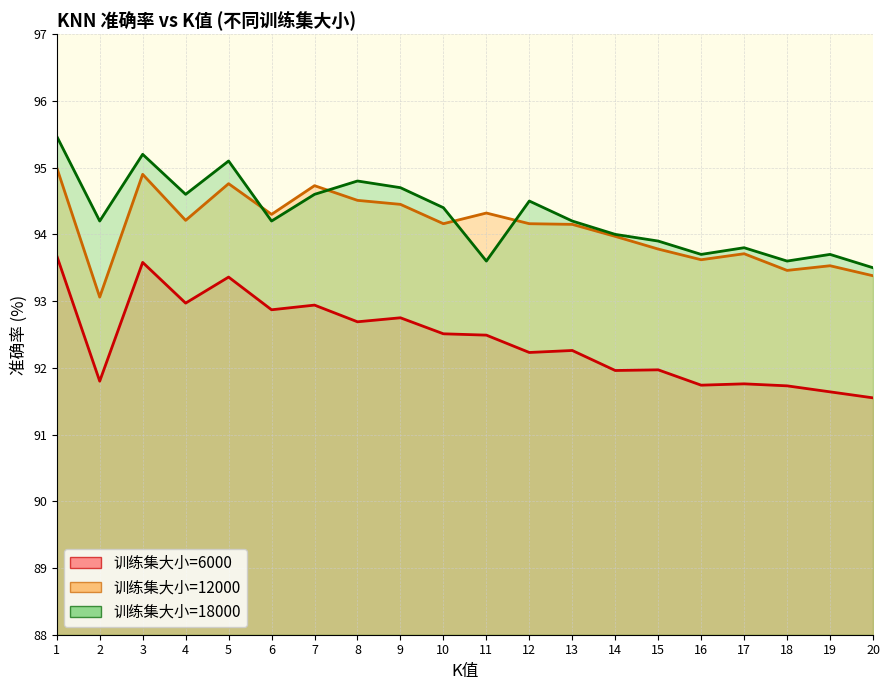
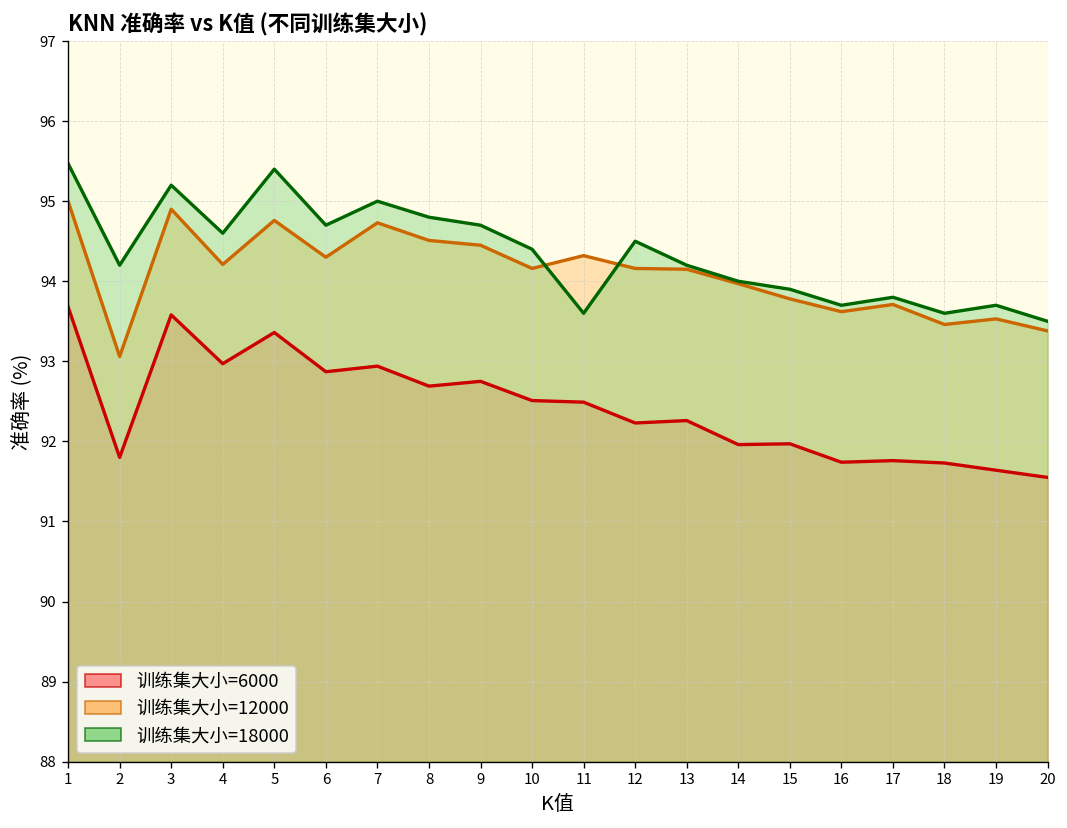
训练集大小=18000, 5: 95.1 -> 95.4
训练集大小=18000, 6: 94.2 -> 94.7
训练集大小=18000, 7: 94.6 -> 95.0
